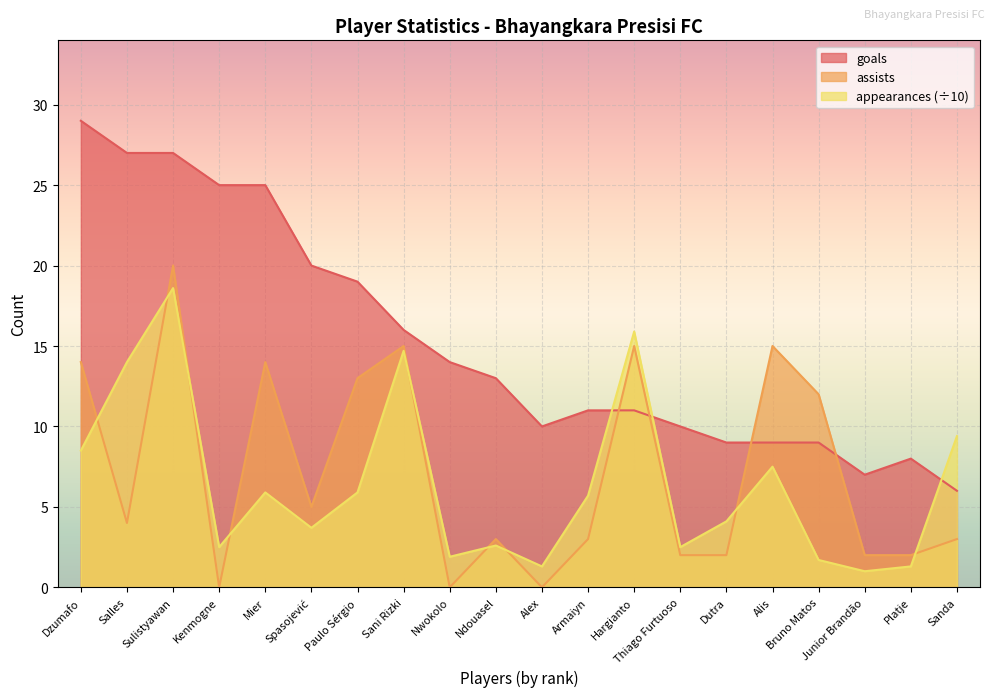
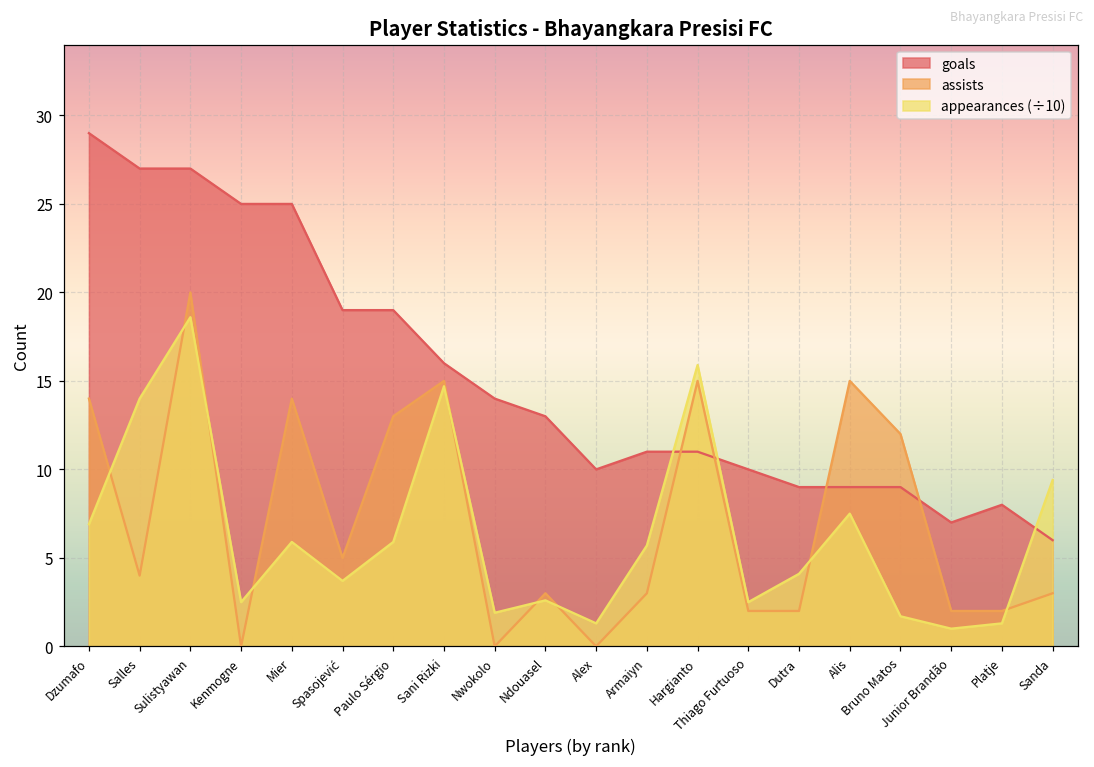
appearances (÷10), Dzumafo: 8.5 -> 6.9
goals, Spasojević: 20 -> 19
